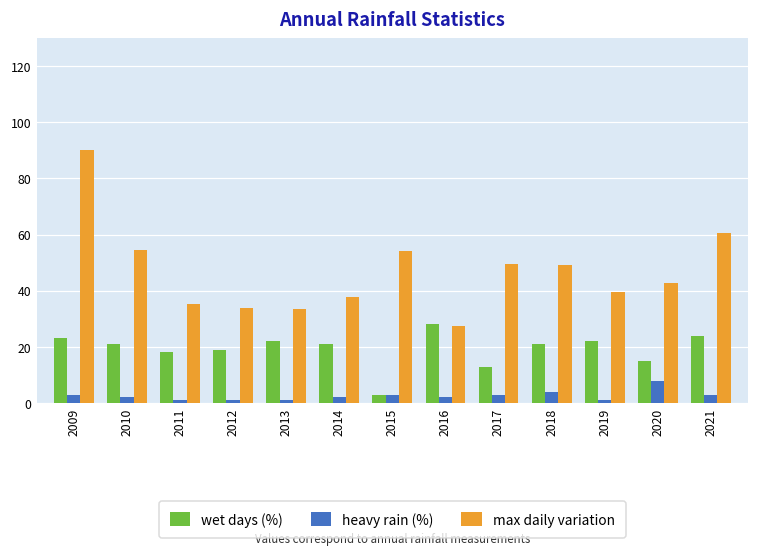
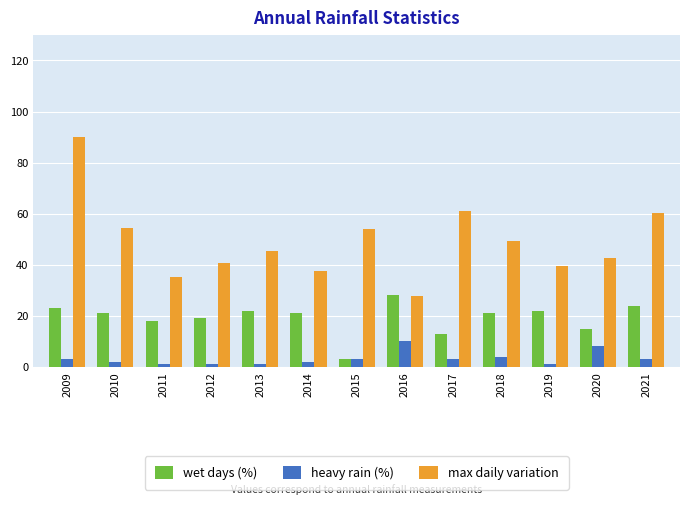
max daily variation, 2012: 34 -> 41
max daily variation, 2013: 33 -> 46
heavy rain (%), 2016: 2 -> 10
max daily variation, 2017: 50 -> 61
